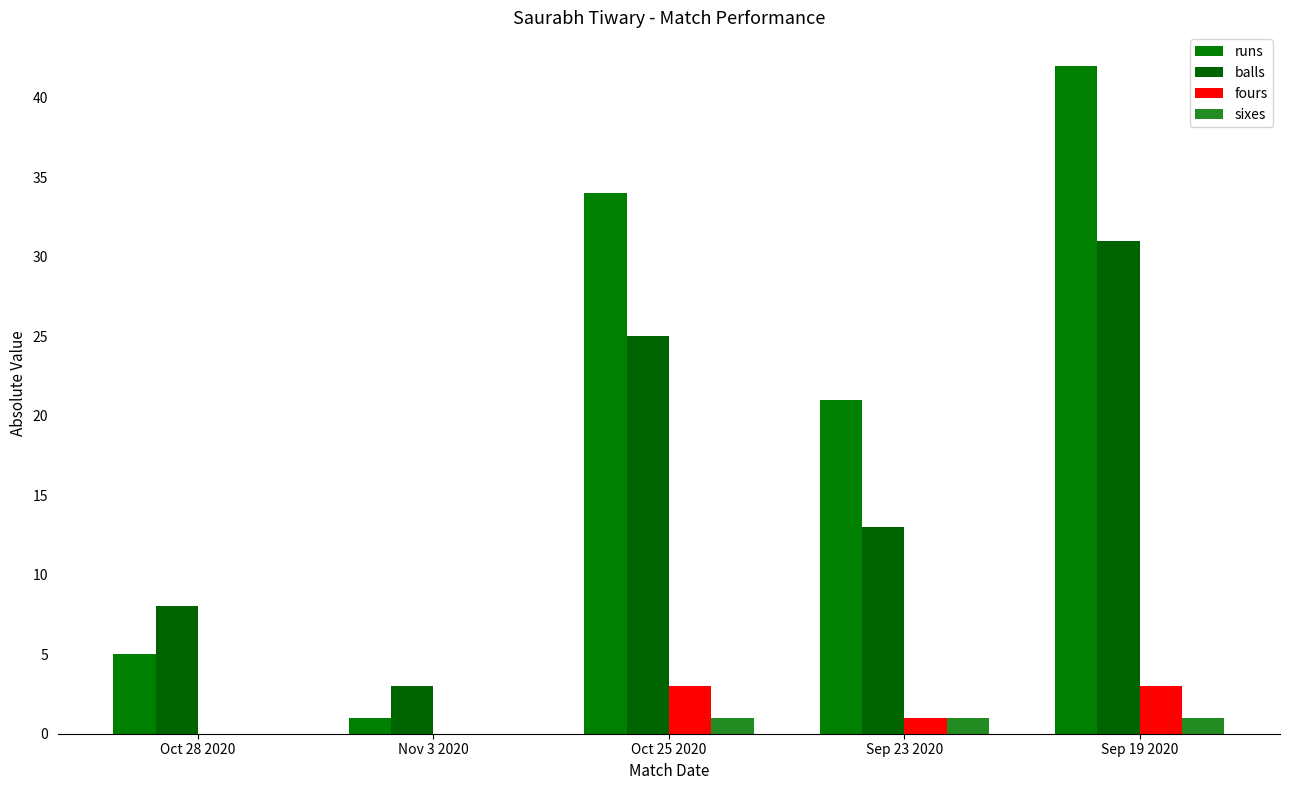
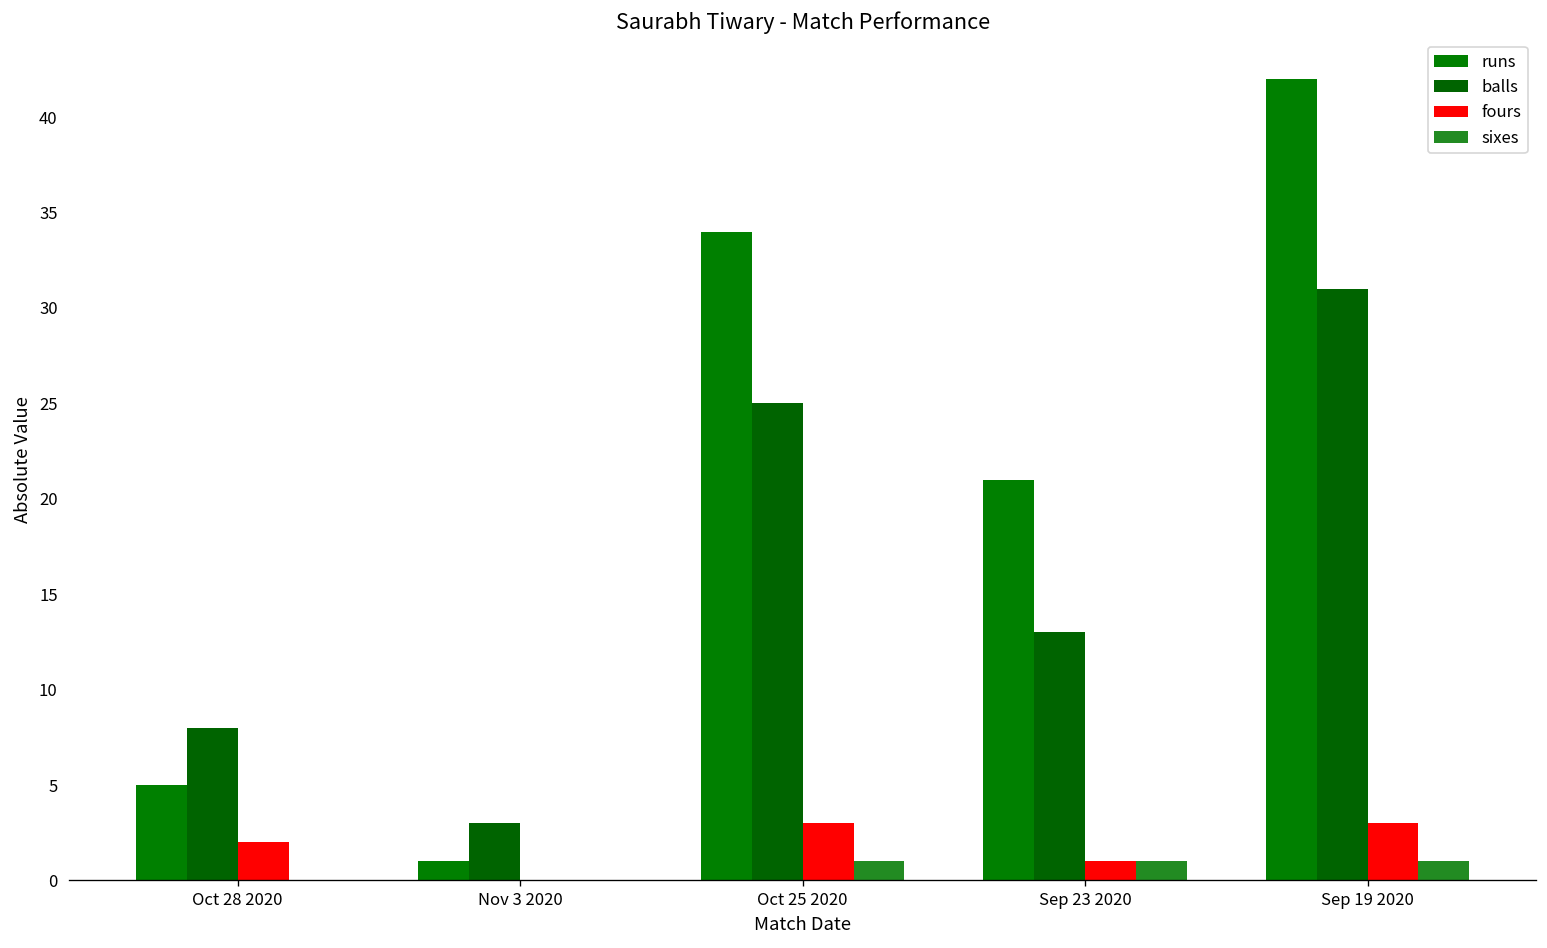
fours, Oct 28 2020: 0 -> 2
